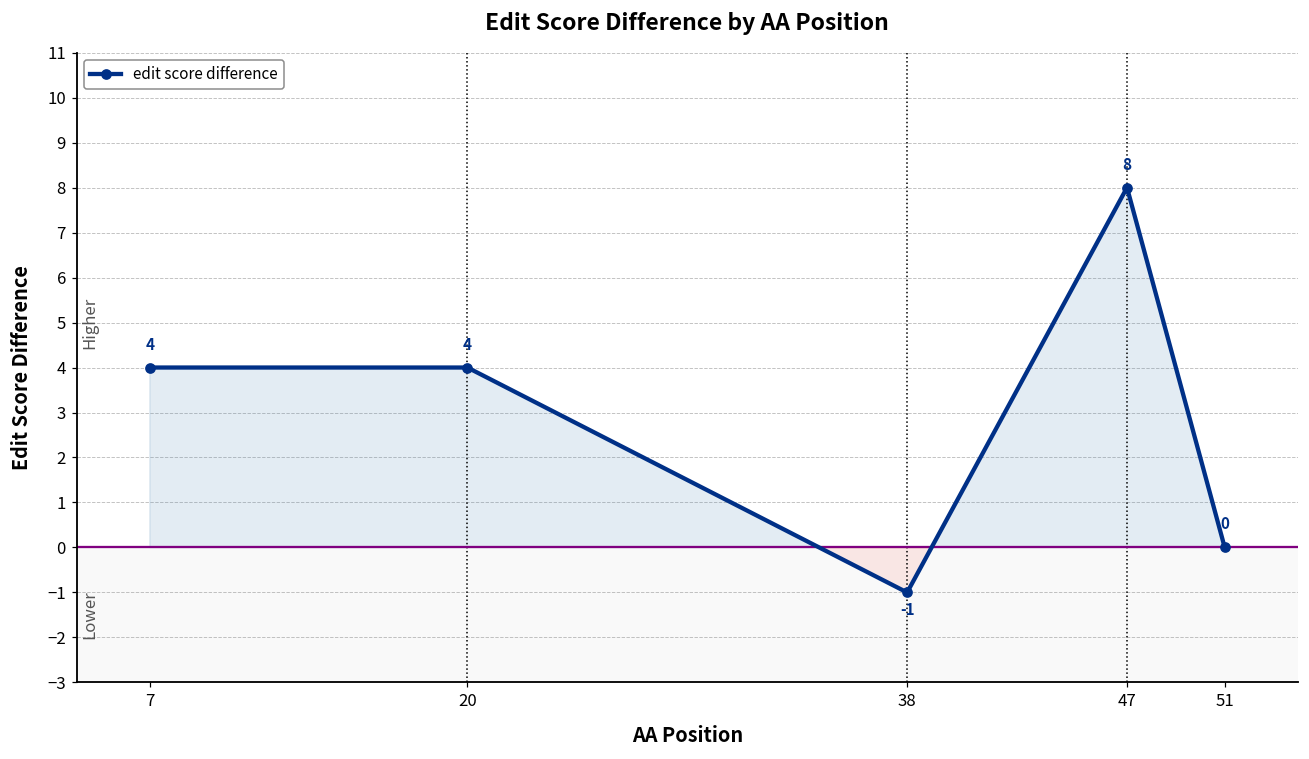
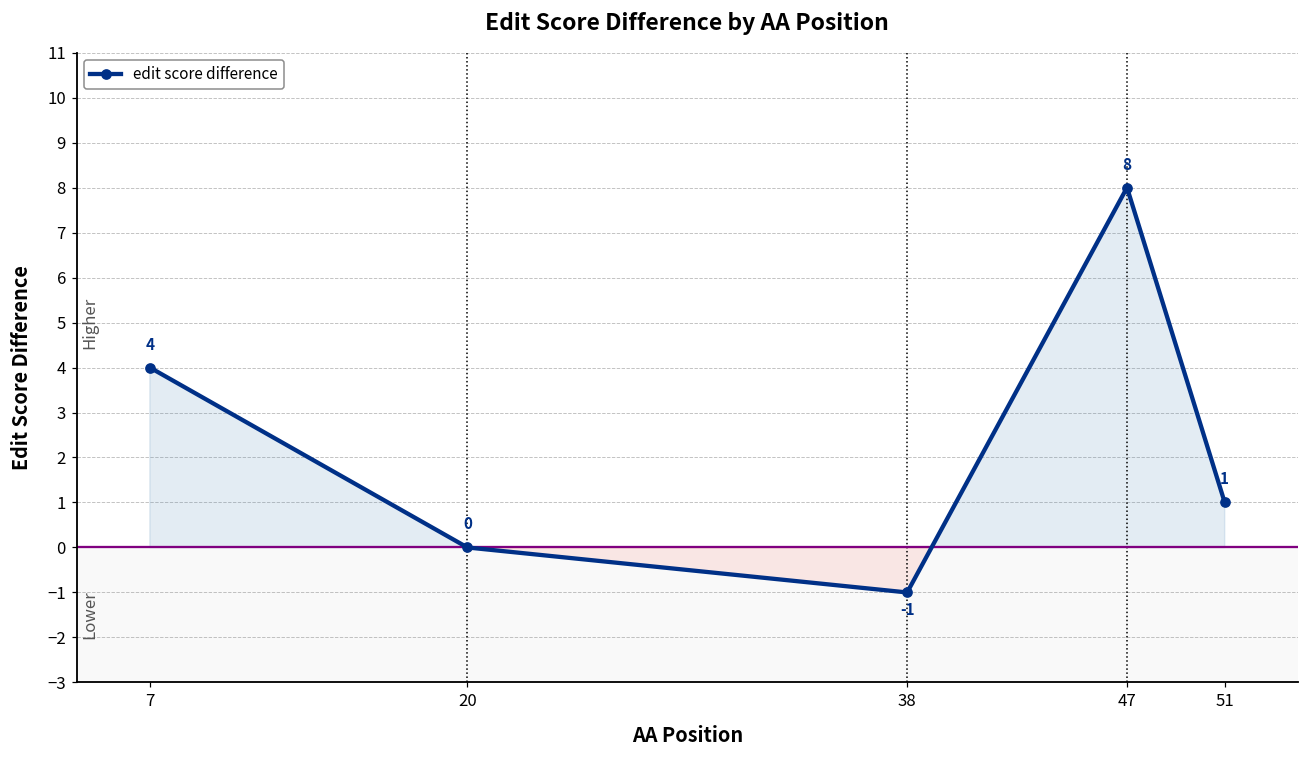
20: 4 -> 0
51: 0 -> 1
